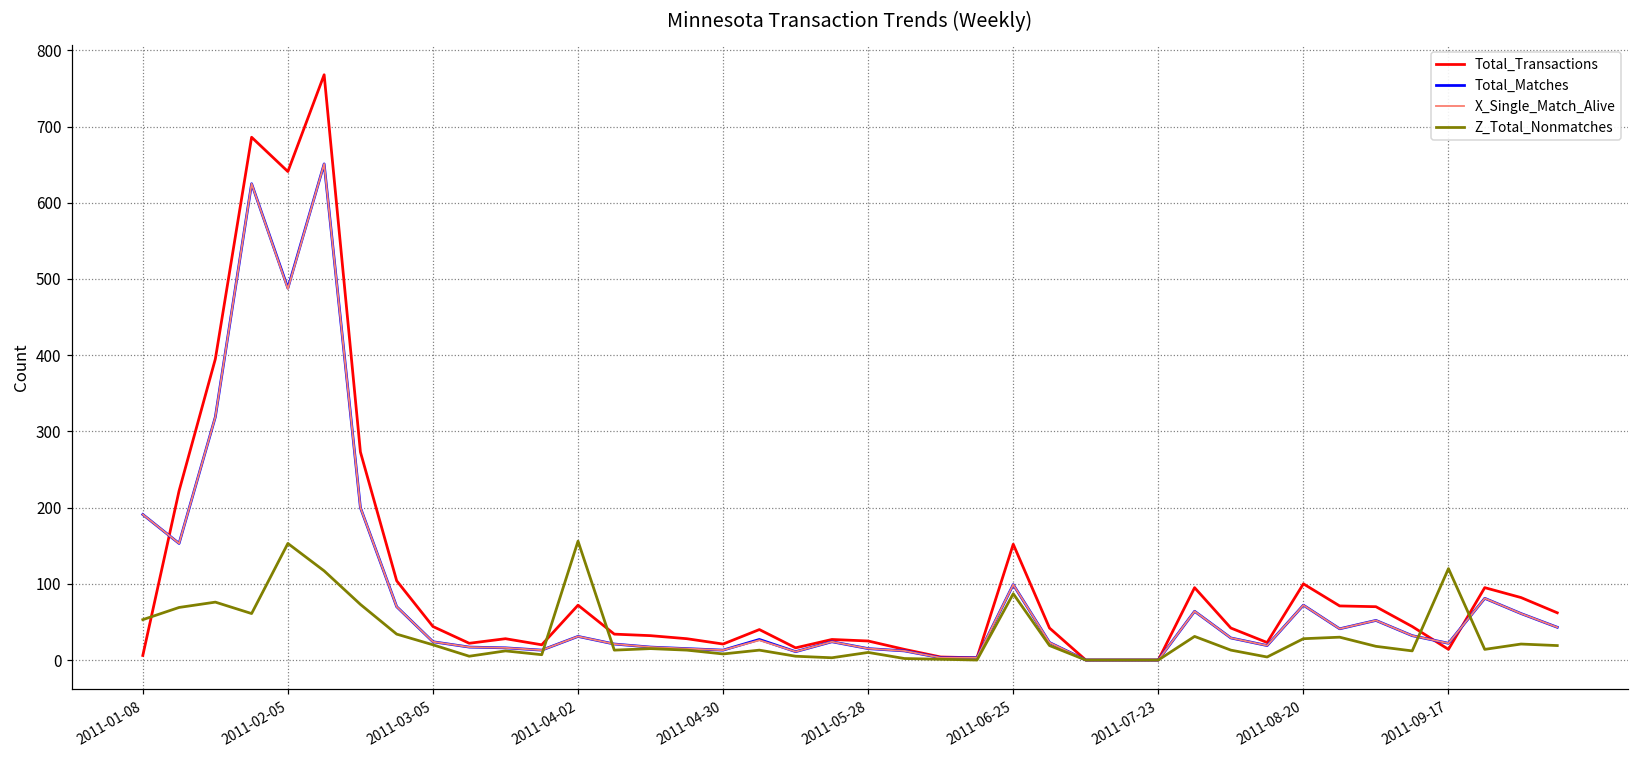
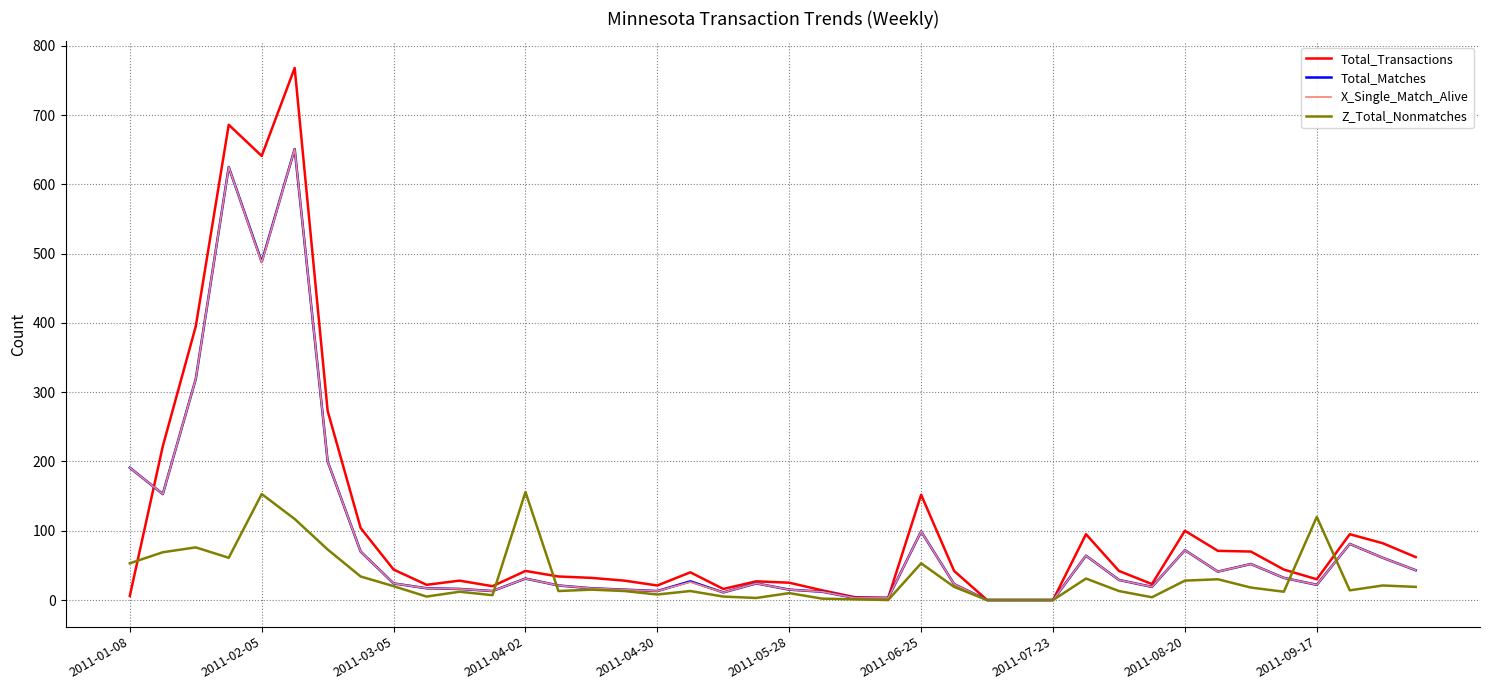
Total_Transactions, 2011-04-02: 70 -> 40
Z_Total_Nonmatches, 2011-06-25: 90 -> 50
Total_Transactions, 2011-09-17: 10 -> 30
